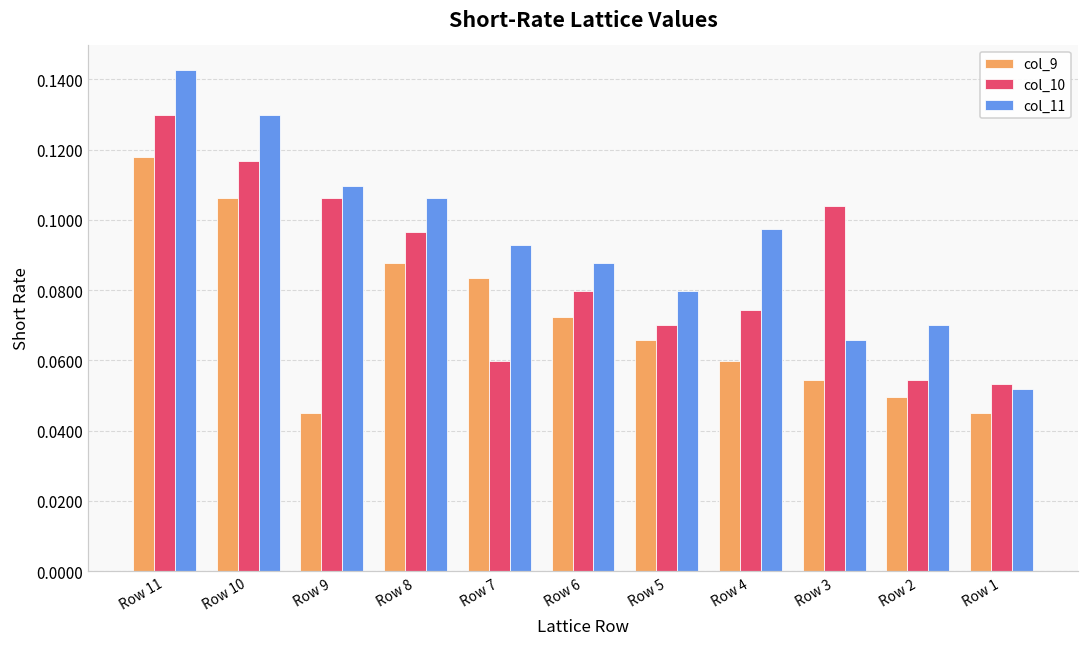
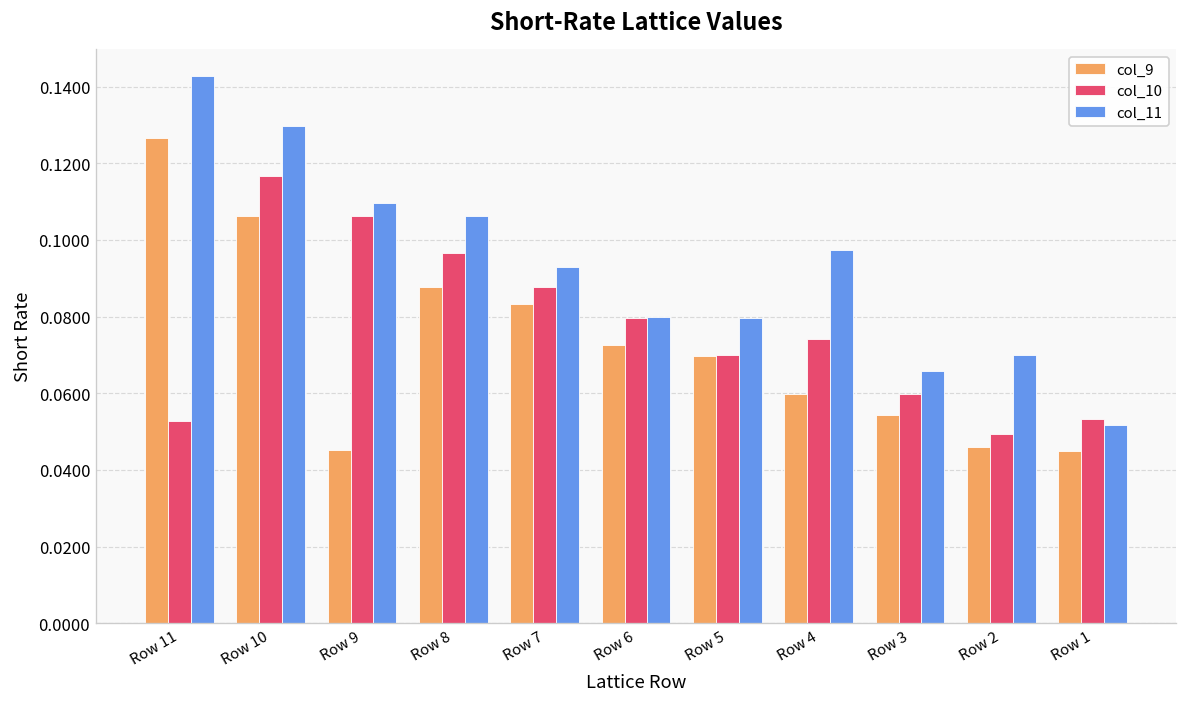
col_9, Row 11: 0.118 -> 0.127
col_10, Row 11: 0.130 -> 0.053
col_10, Row 7: 0.060 -> 0.088
col_11, Row 6: 0.088 -> 0.080
col_9, Row 5: 0.066 -> 0.070
col_10, Row 3: 0.104 -> 0.060
col_9, Row 2: 0.050 -> 0.046
col_10, Row 2: 0.054 -> 0.049
